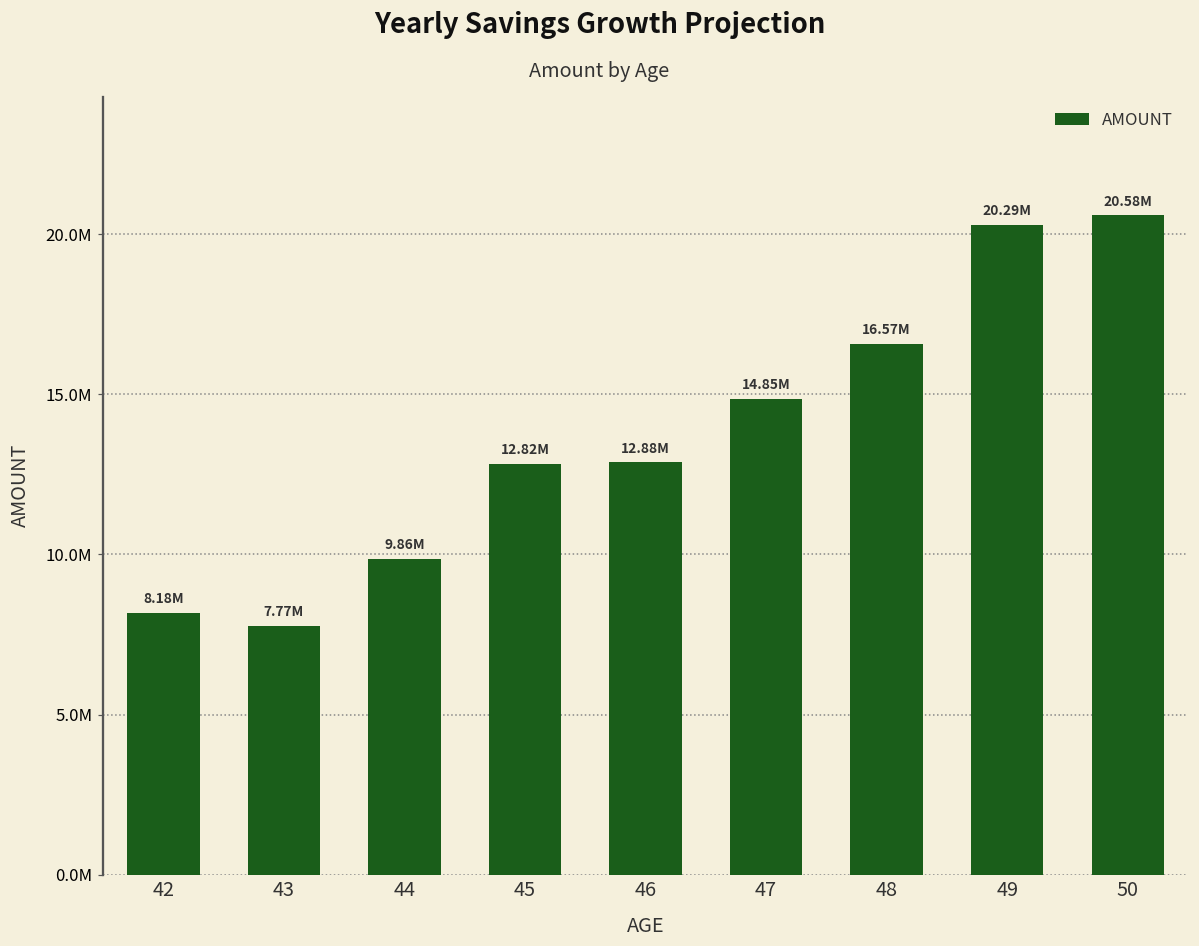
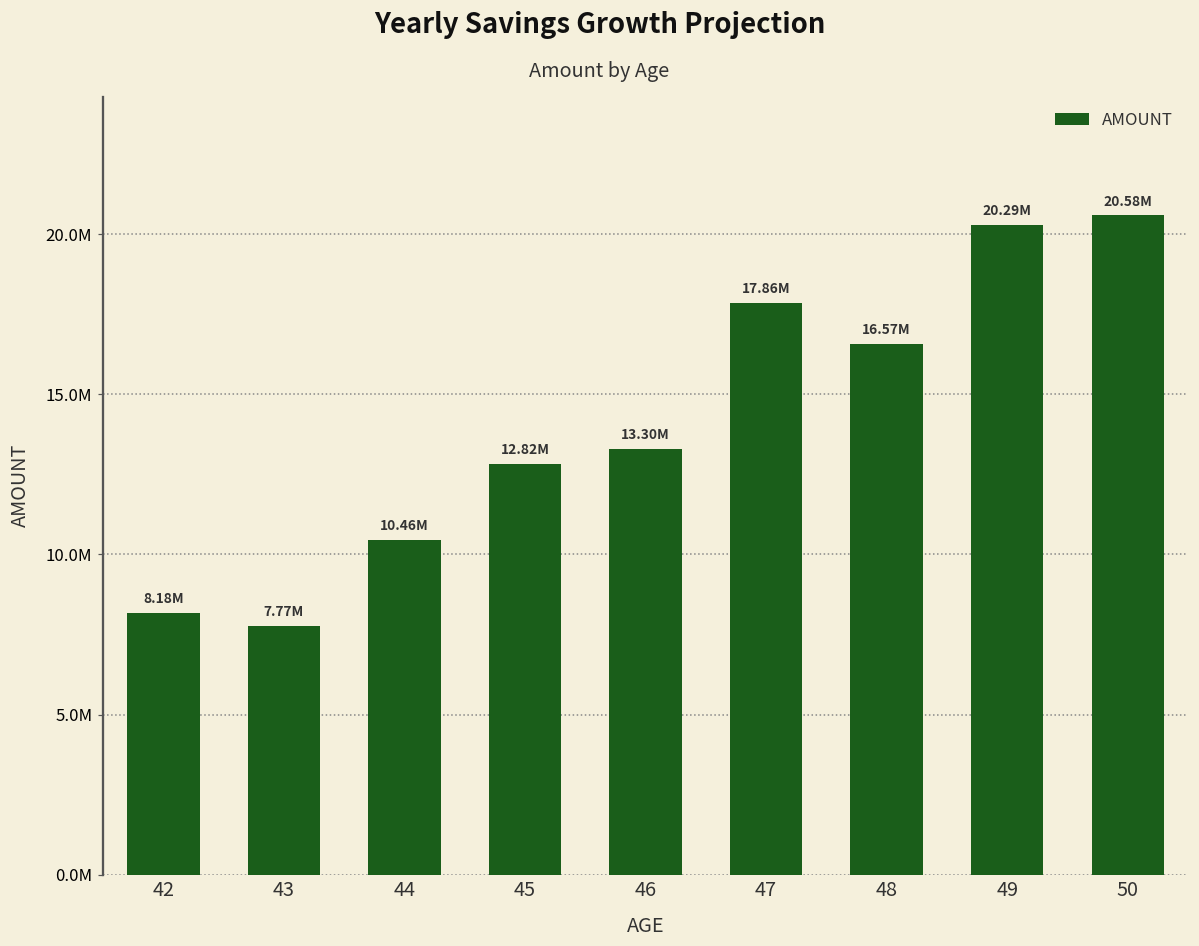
44: 9.86M -> 10.46M
46: 12.88M -> 13.30M
47: 14.85M -> 17.86M
